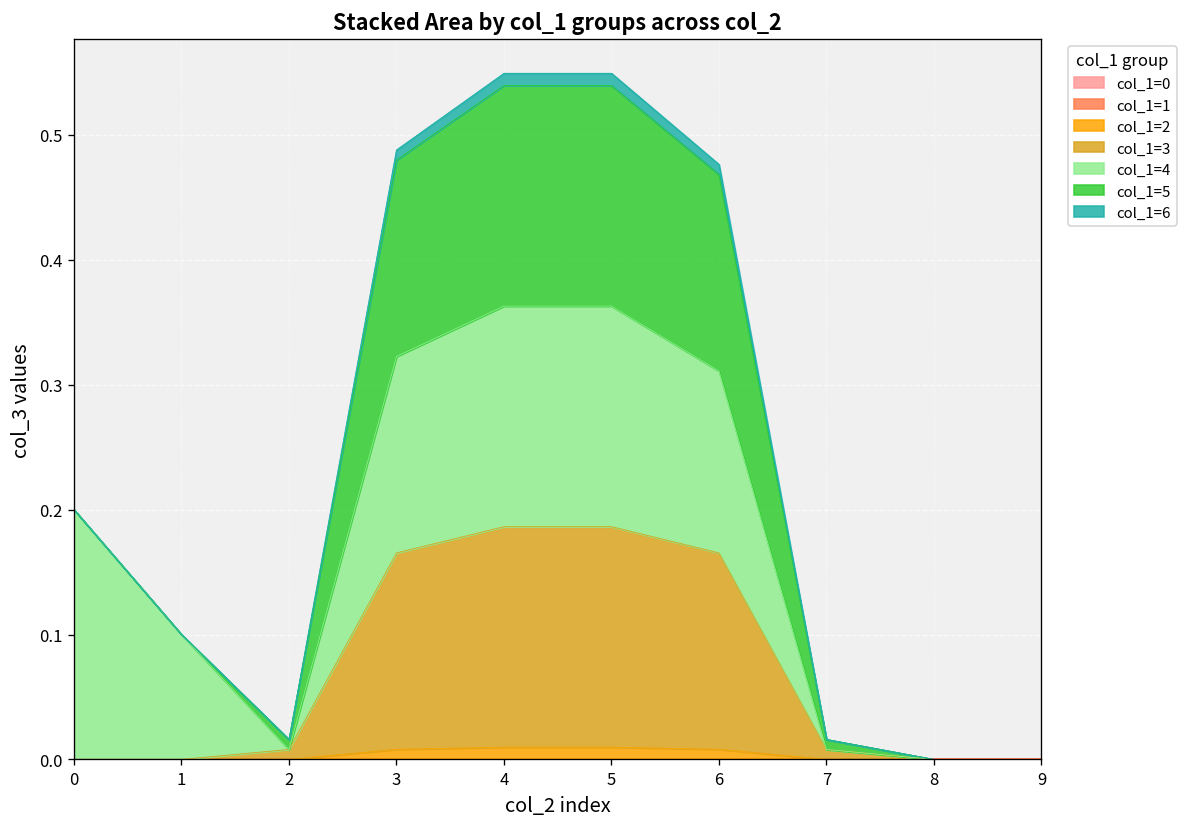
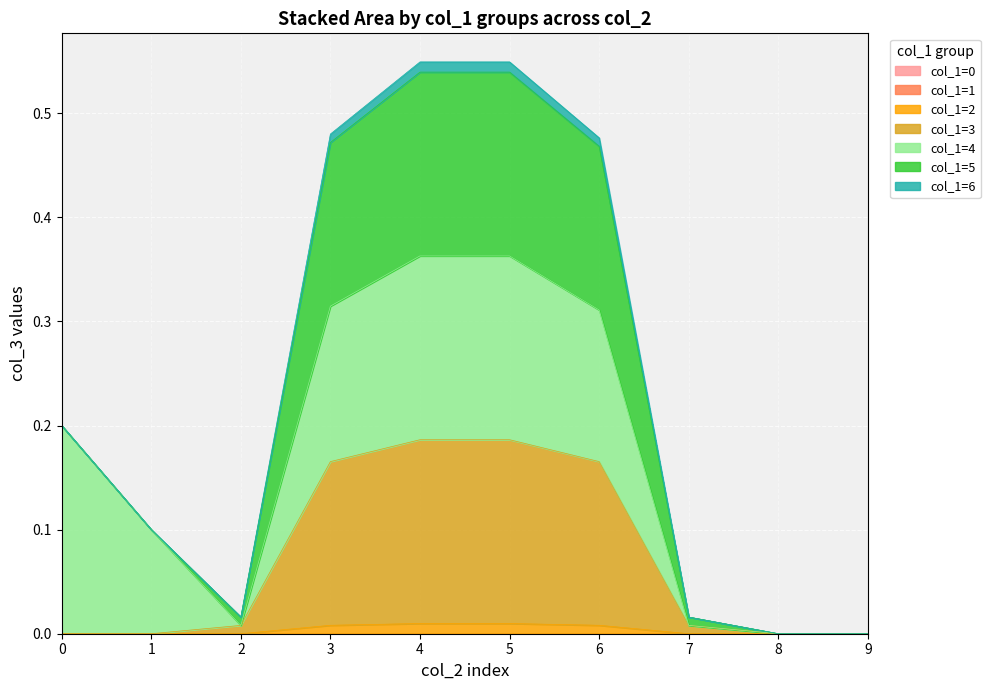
col_1=4, 3: 0.157 -> 0.149
